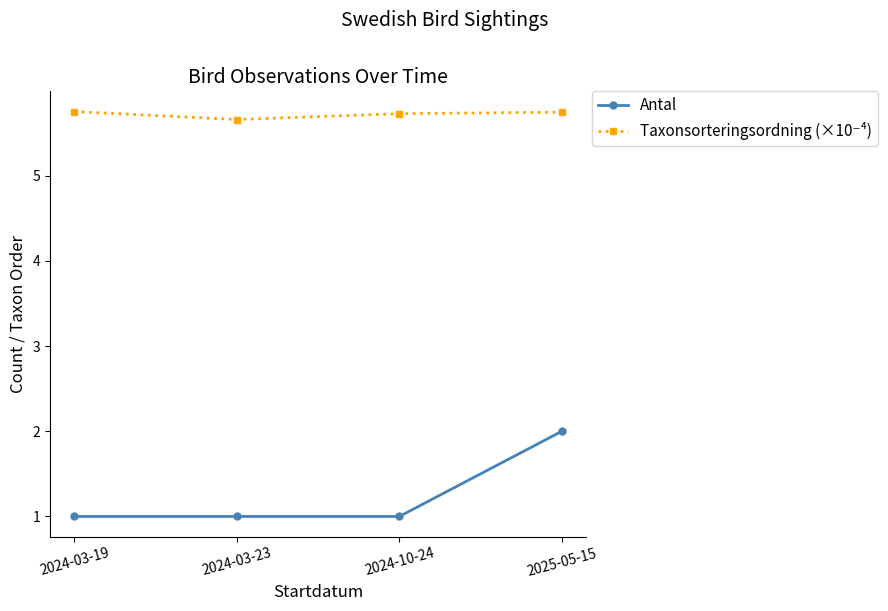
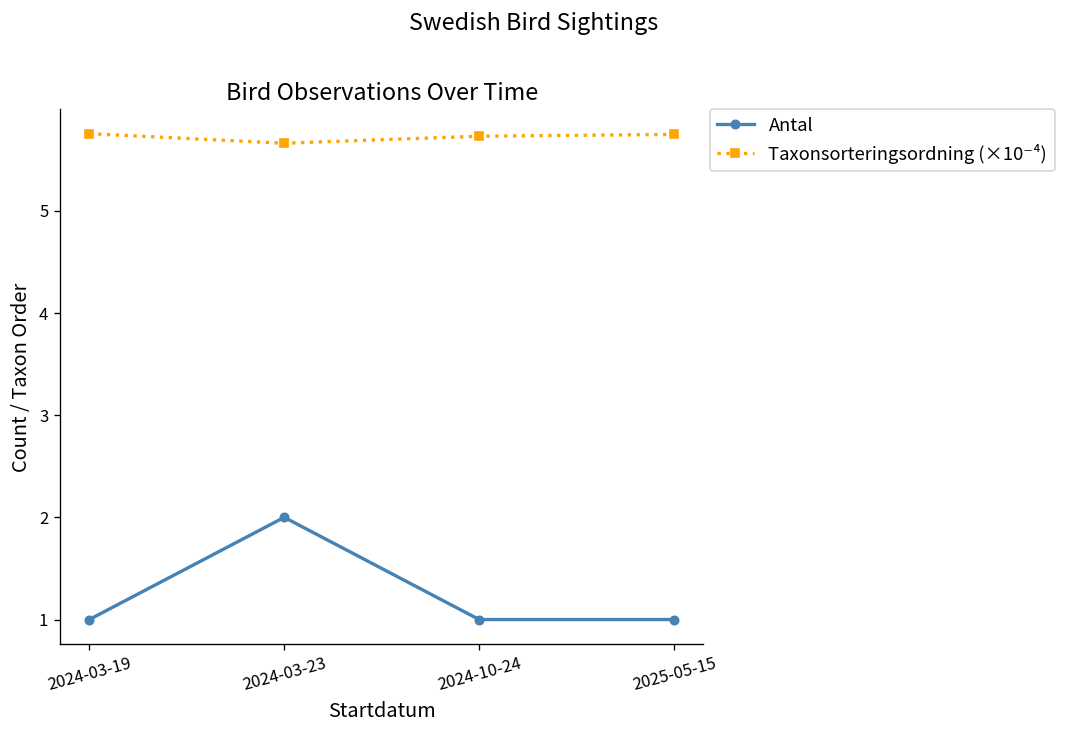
Antal, 2024-03-23: 1 -> 2
Antal, 2025-05-15: 2 -> 1
